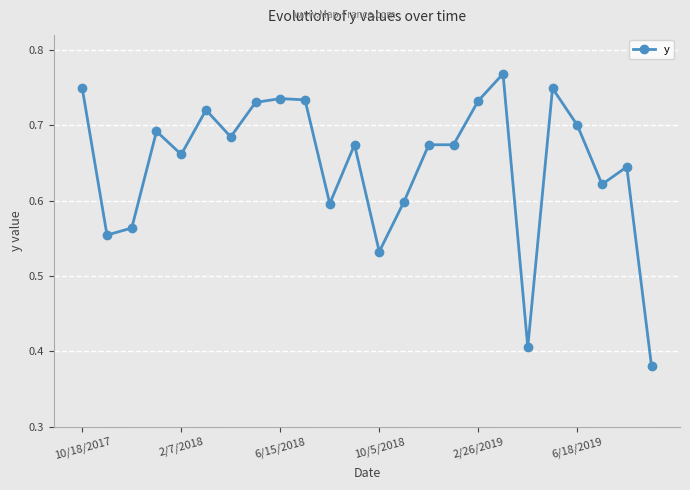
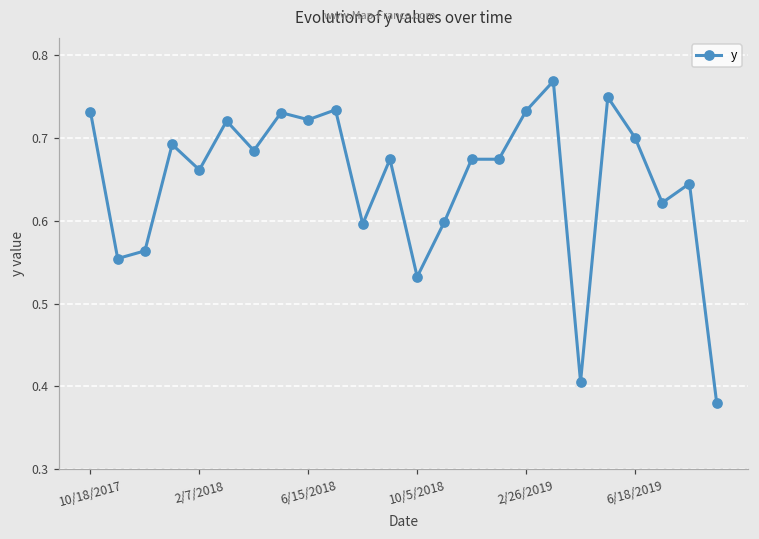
10/18/2017: 0.75 -> 0.73
6/15/2018: 0.74 -> 0.72
